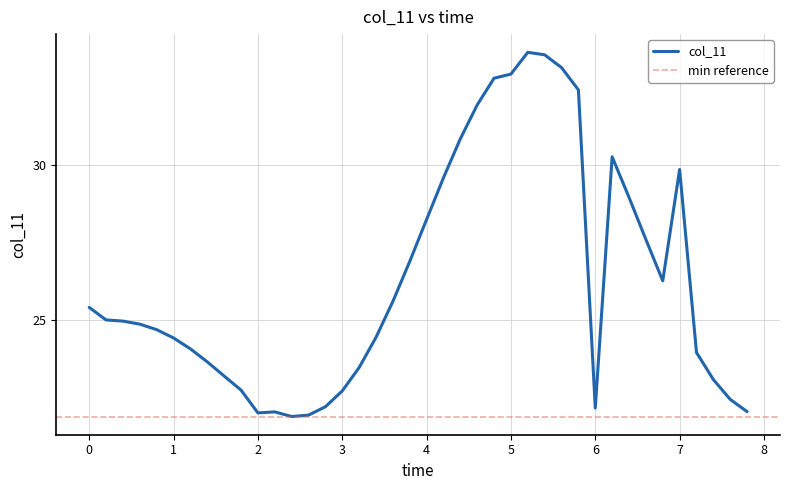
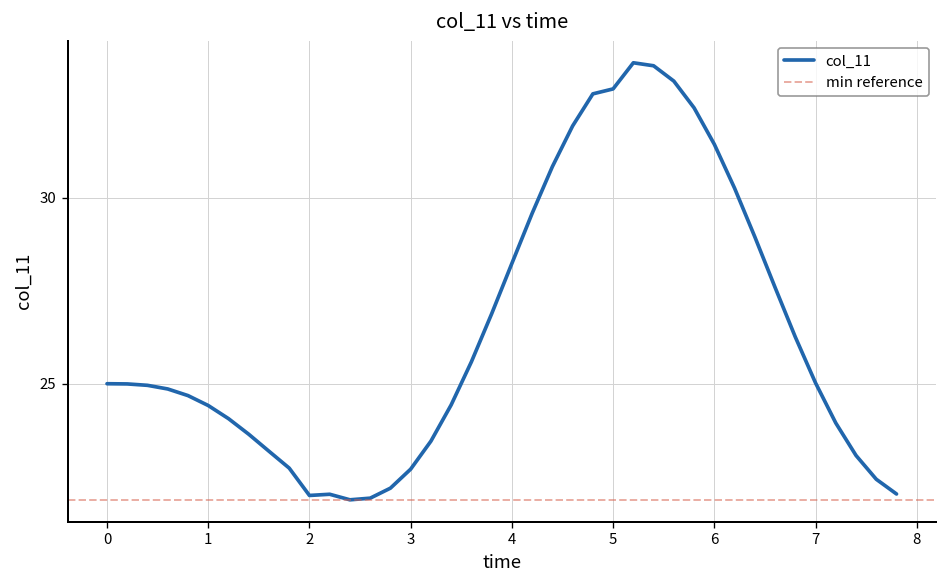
0: 25.4 -> 25.0
6: 22.2 -> 31.4
7: 29.9 -> 25.0
